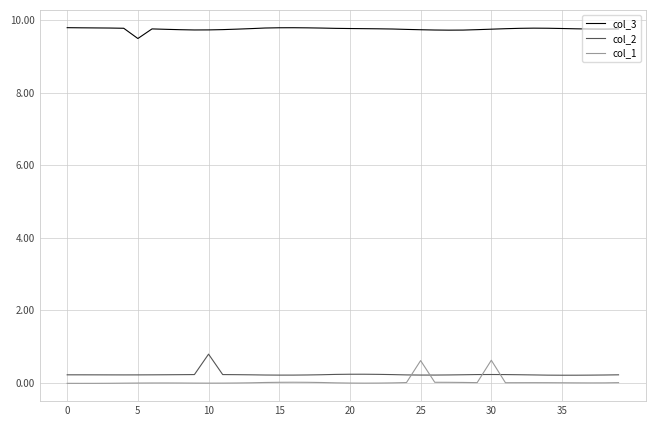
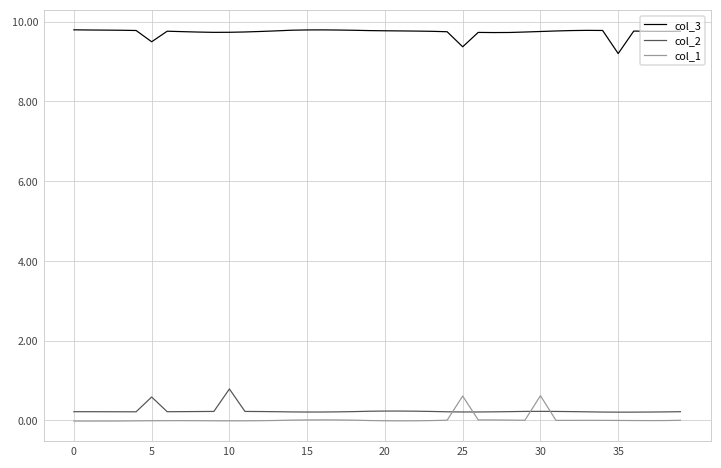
col_2, 5: 0.2 -> 0.6
col_3, 25: 9.7 -> 9.4
col_3, 35: 9.8 -> 9.2
